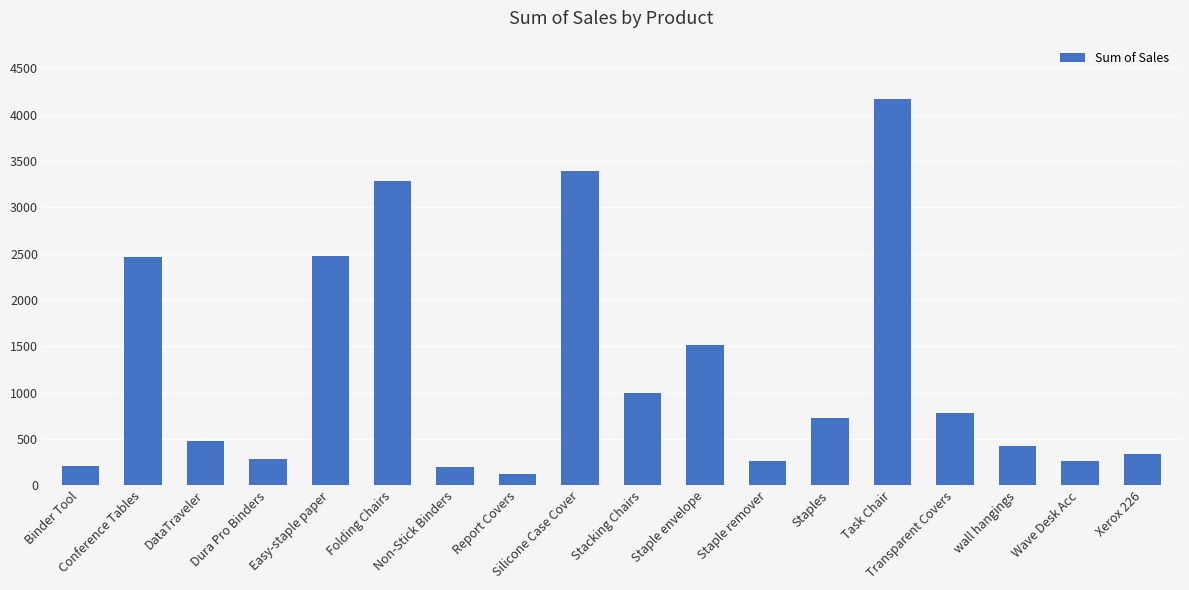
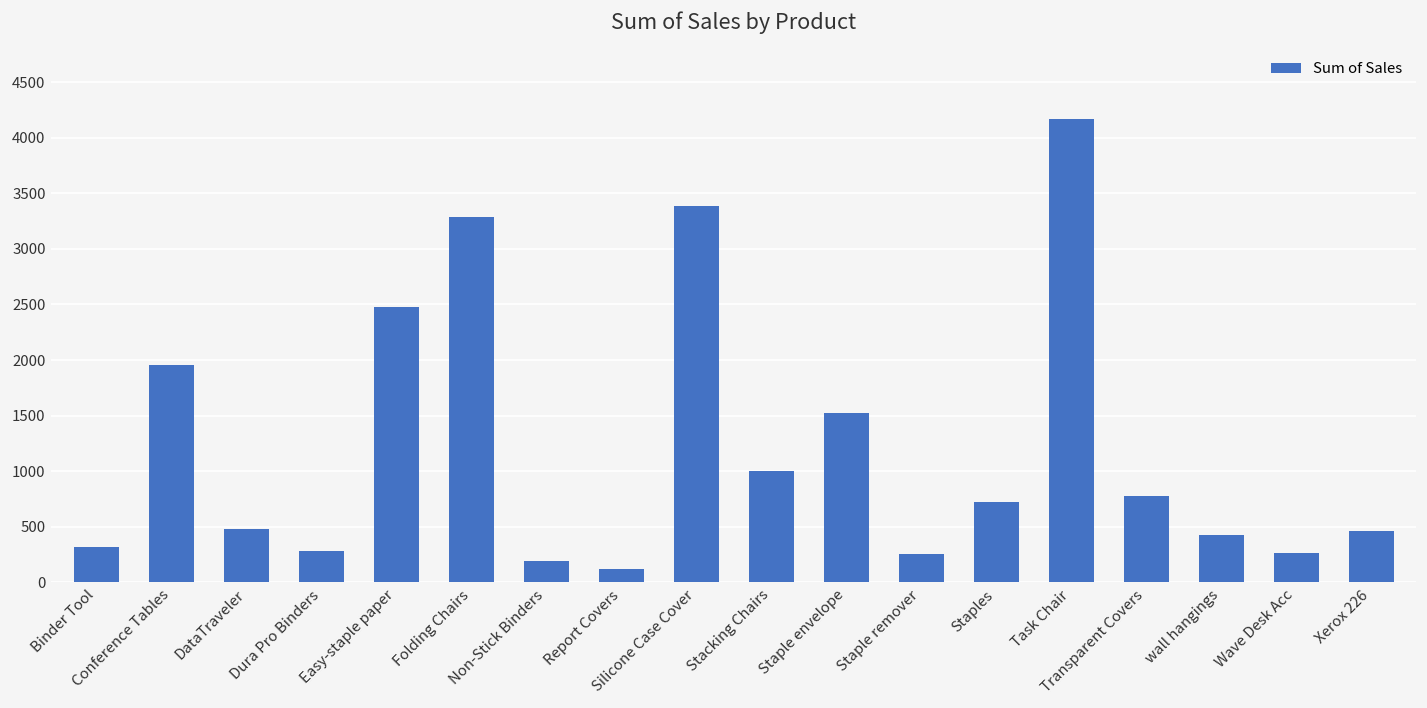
Binder Tool: 200 -> 300
Conference Tables: 2500 -> 2000
Xerox 226: 300 -> 500
